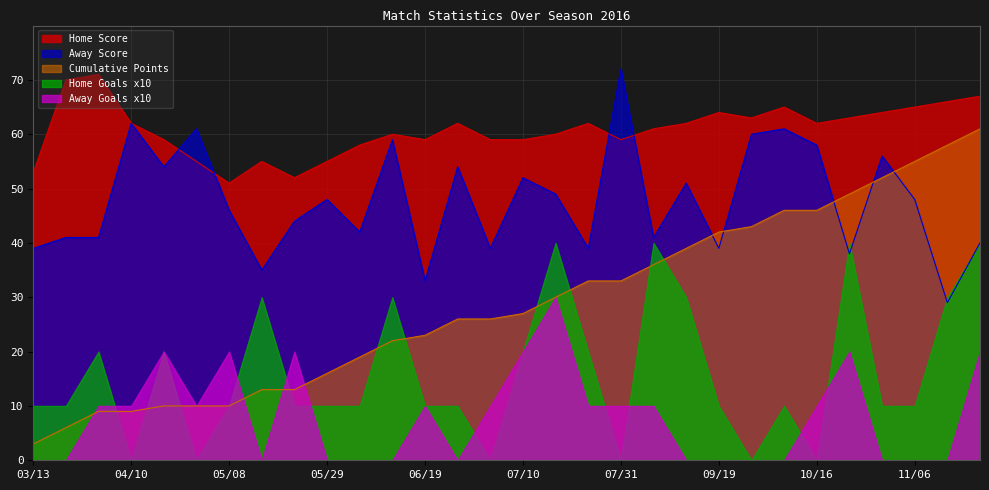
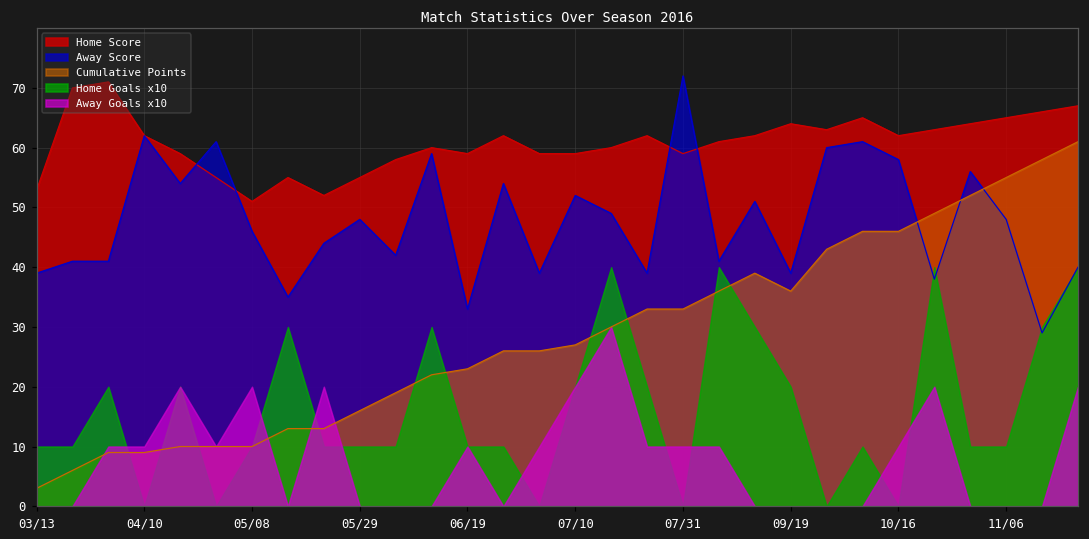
Cumulative Points, 09/19: 42 -> 36
Home Goals x10, 09/19: 10 -> 20
